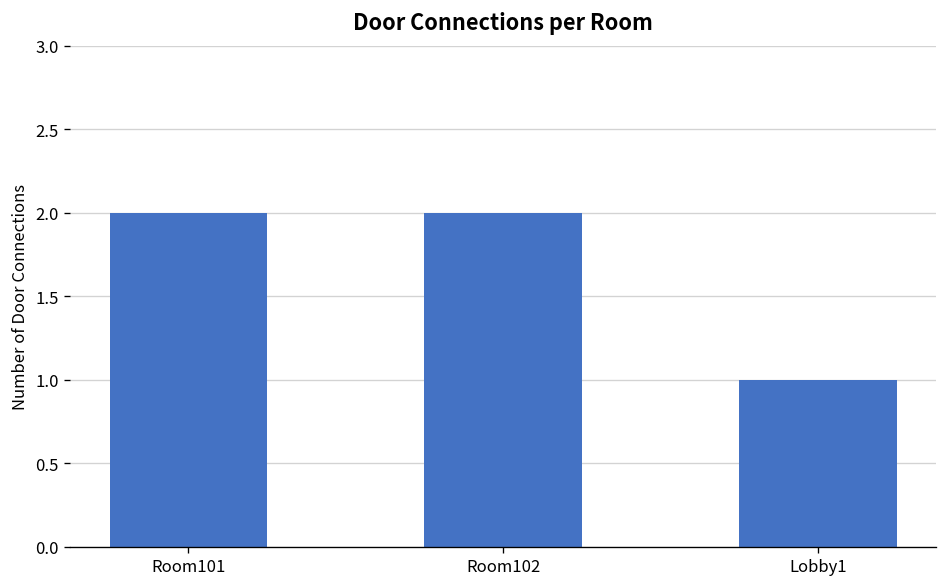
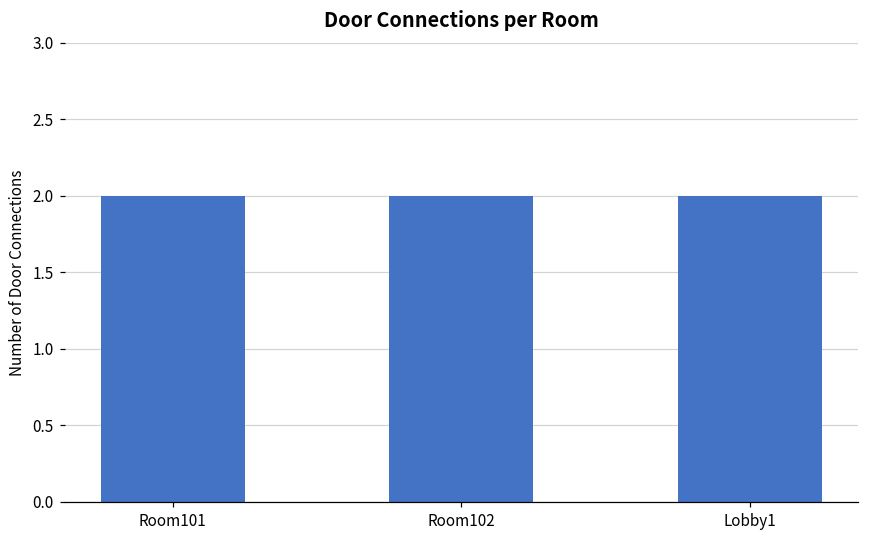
Lobby1: 1 -> 2
